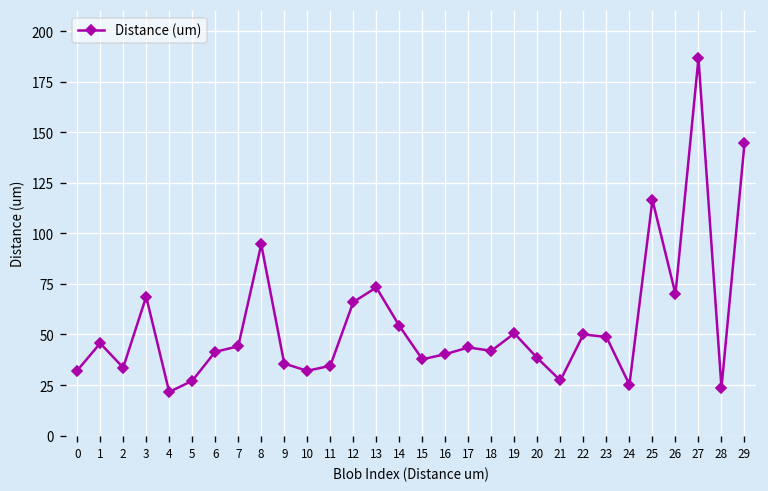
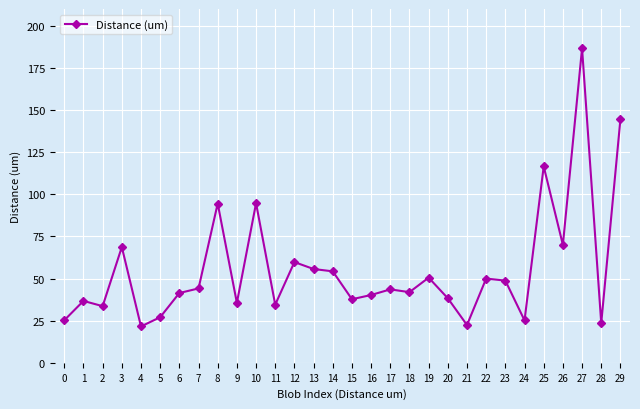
0: 32 -> 25
1: 46 -> 37
10: 32 -> 95
12: 66 -> 60
13: 73 -> 56
21: 27 -> 22
